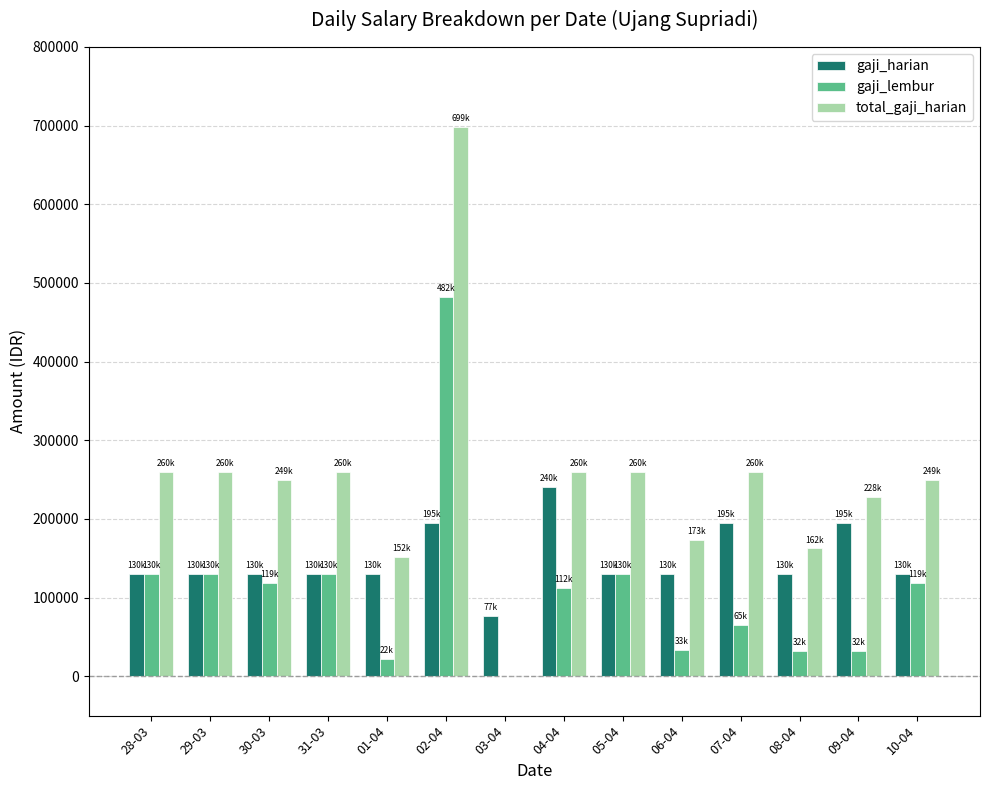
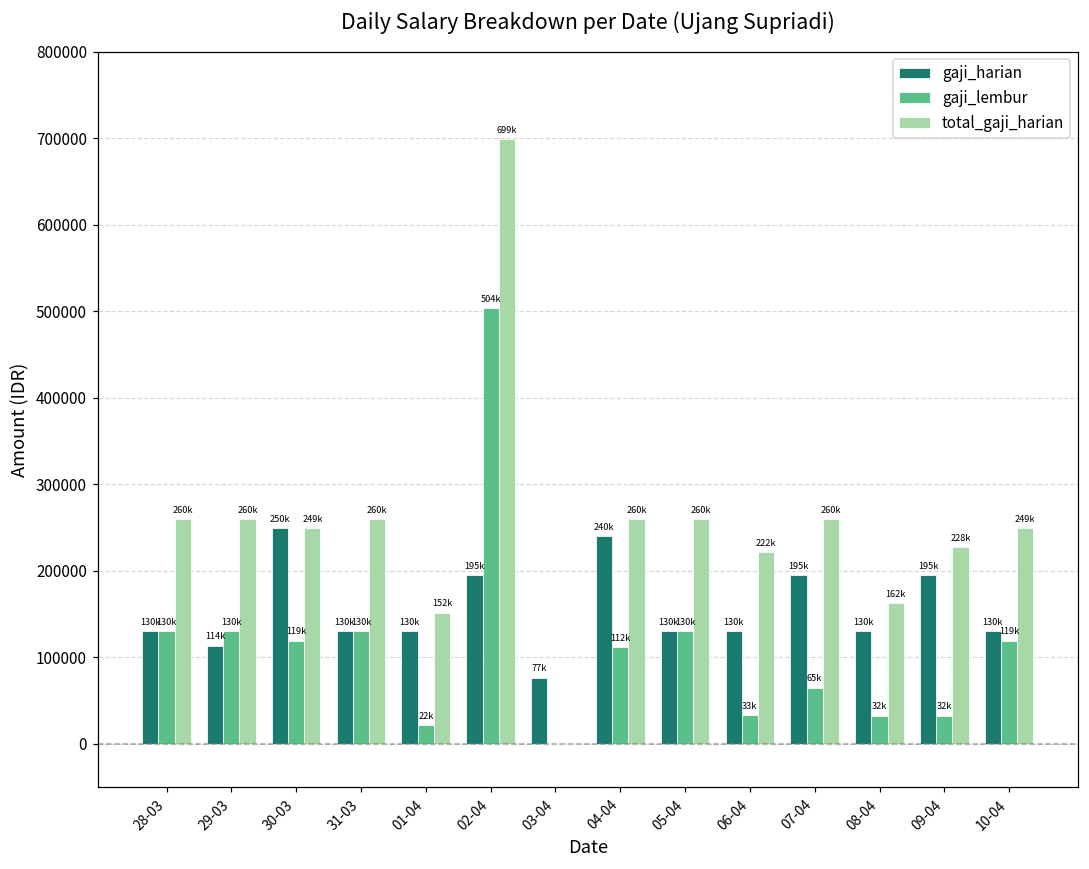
gaji_harian, 29-03: 130k -> 114k
gaji_harian, 30-03: 130k -> 250k
gaji_lembur, 02-04: 482k -> 504k
total_gaji_harian, 06-04: 173k -> 222k
